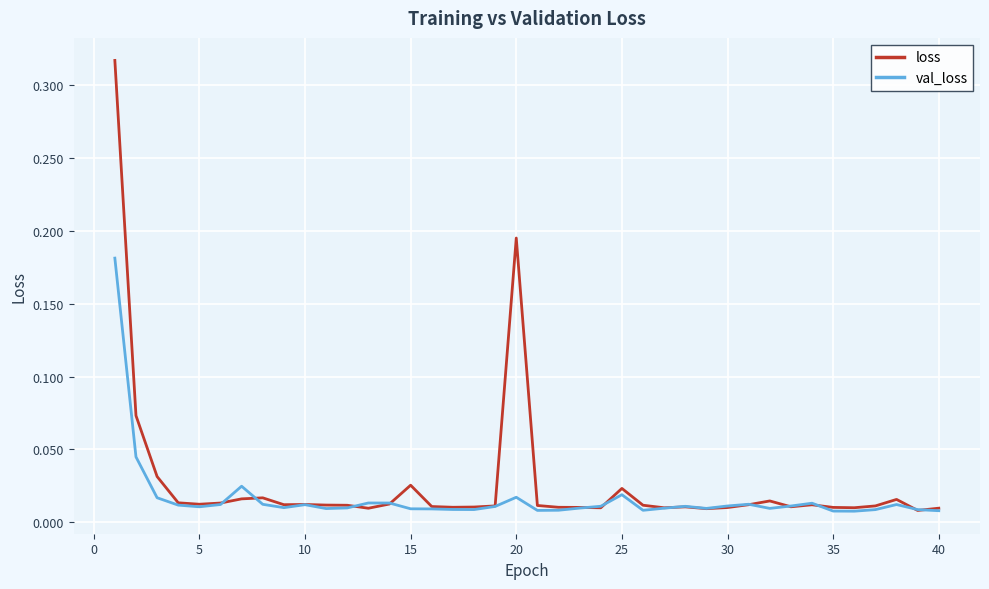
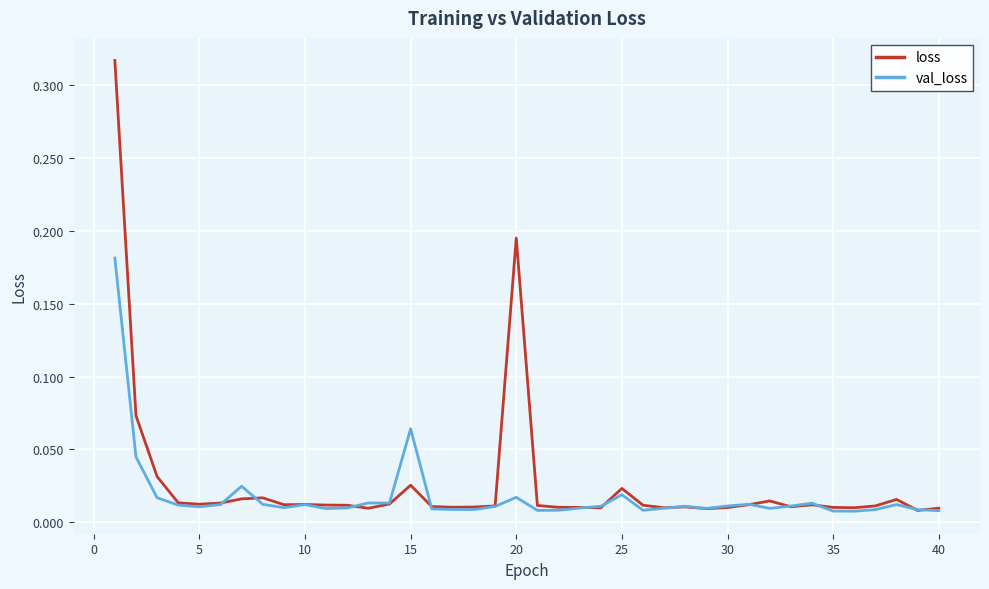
val_loss, 15: 0.009 -> 0.064
